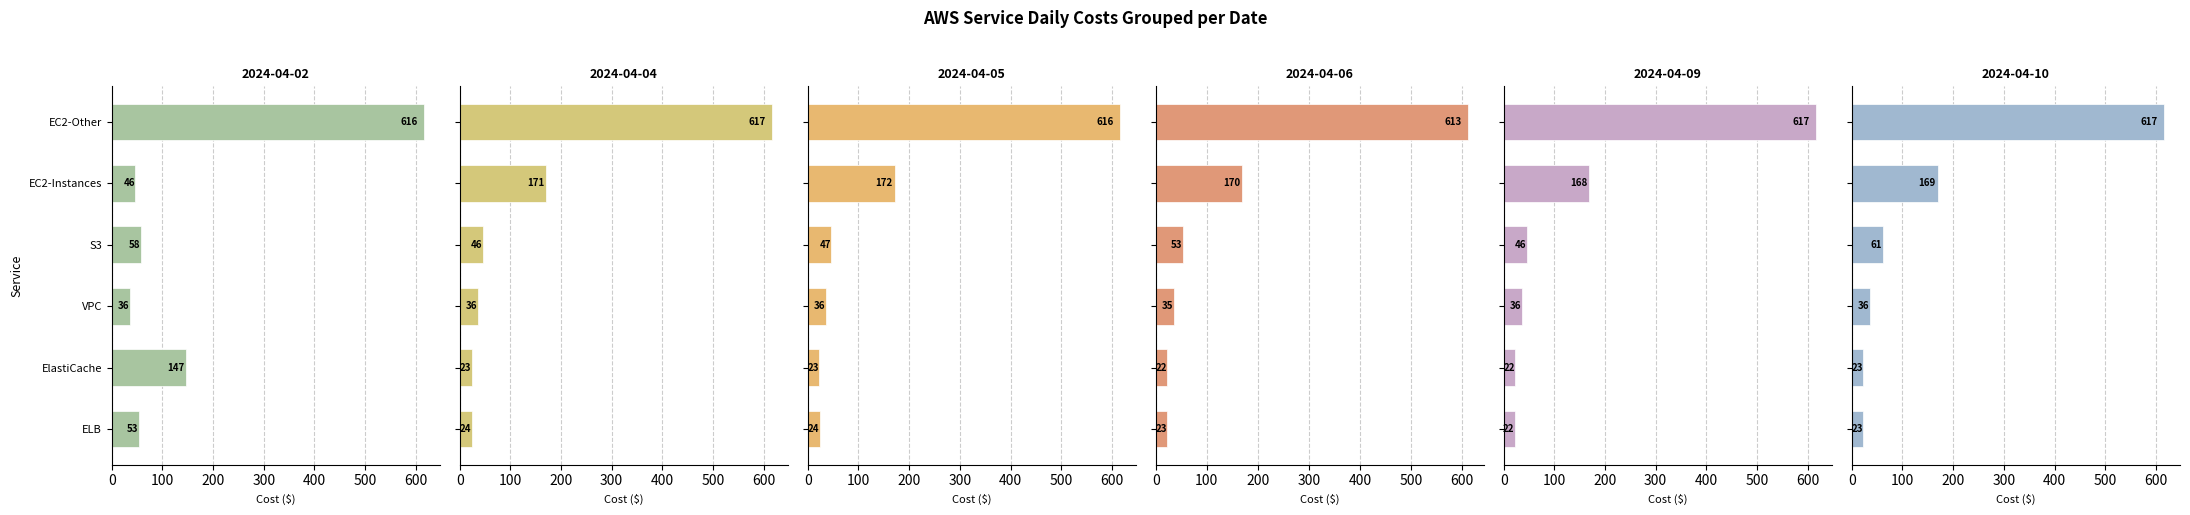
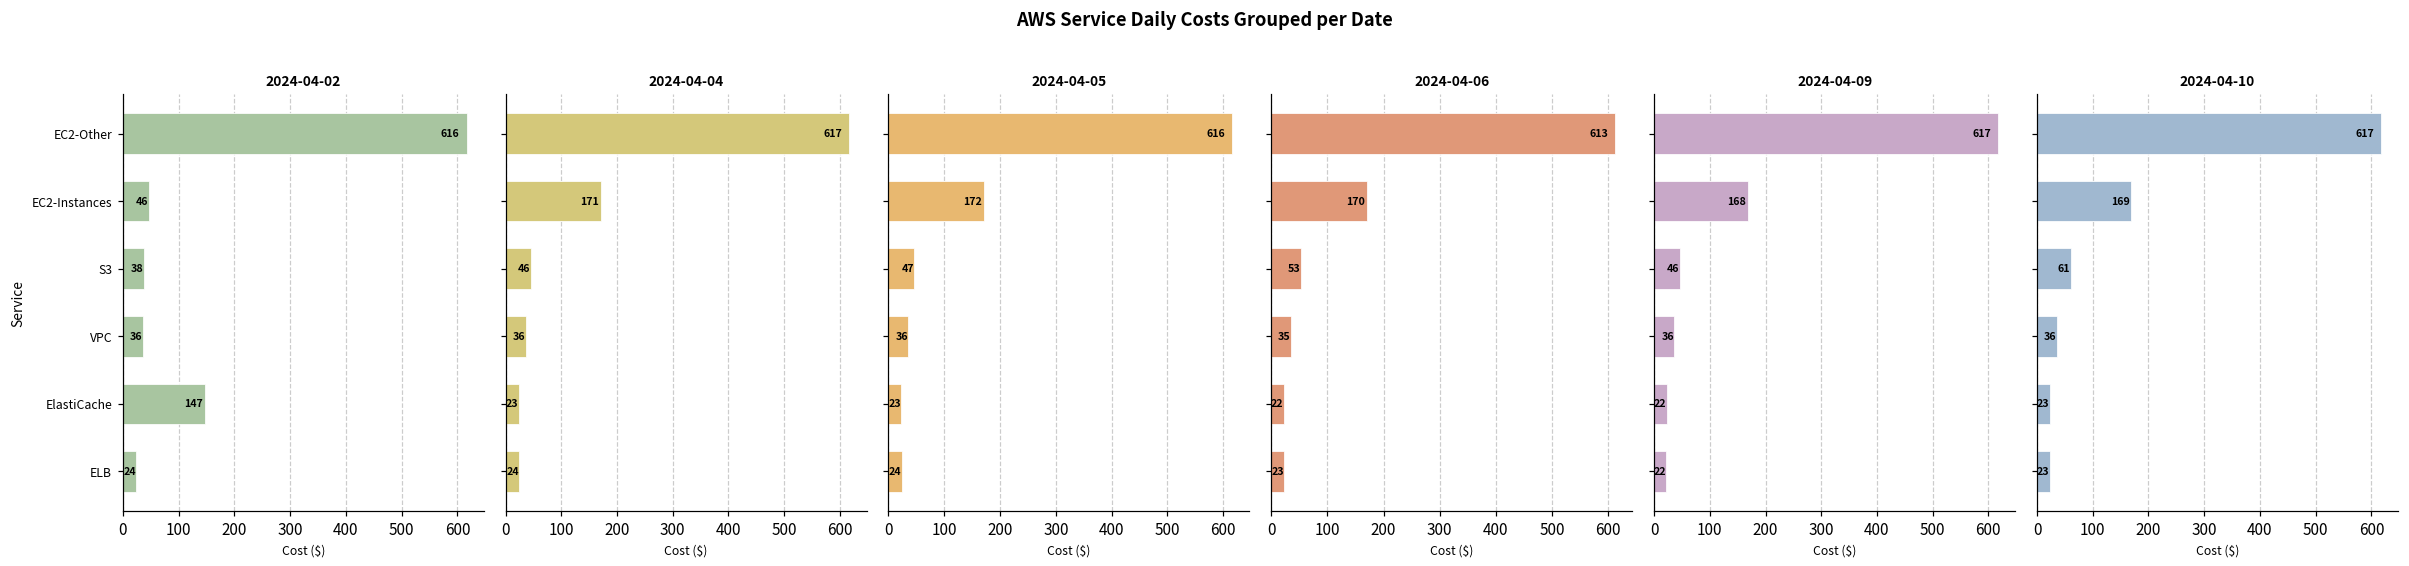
2024-04-02, S3: 58 -> 38
2024-04-02, ELB: 53 -> 24
